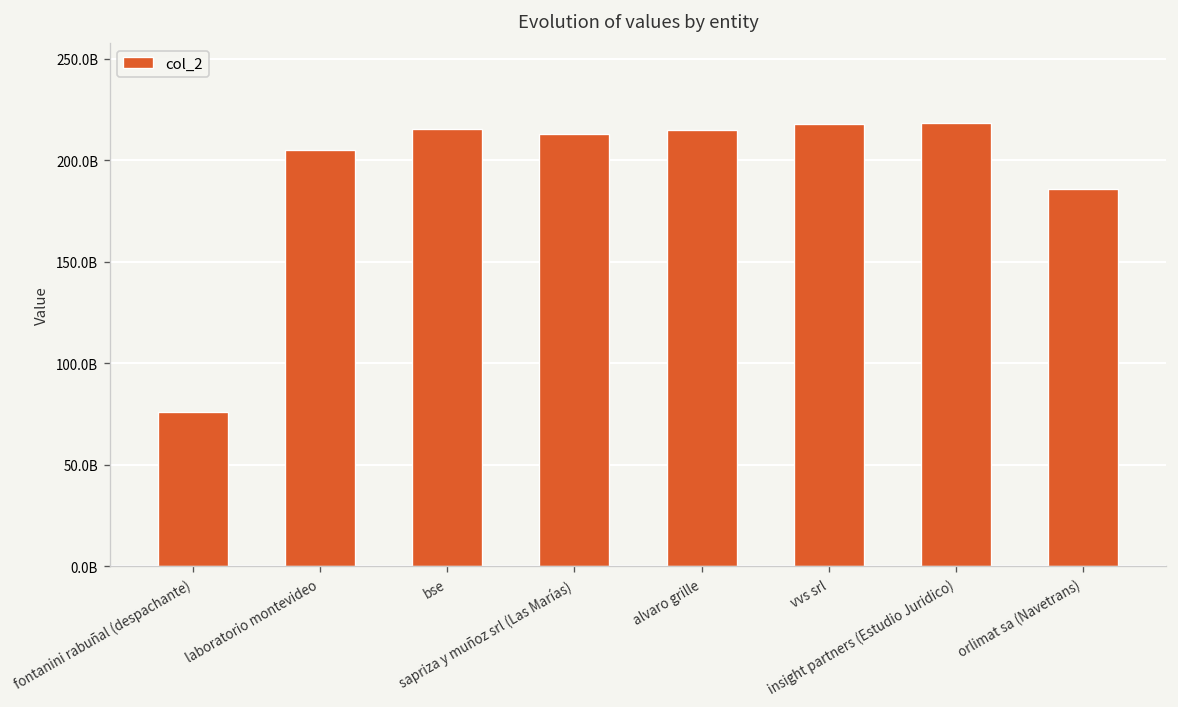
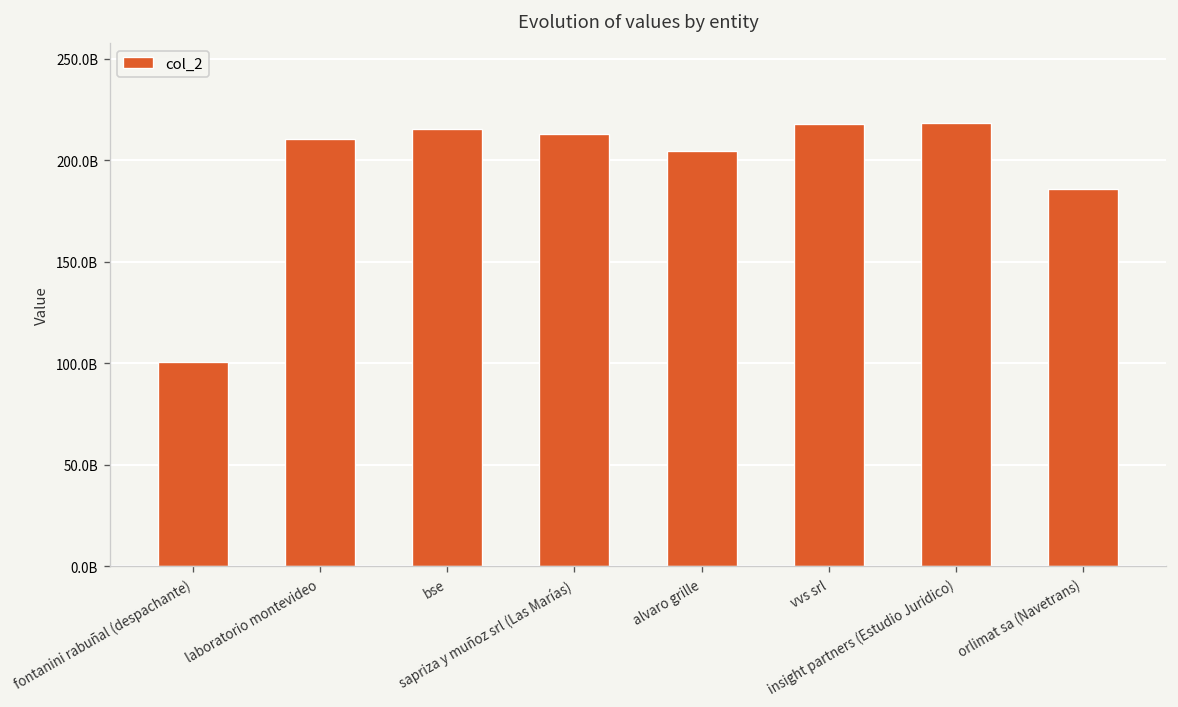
fontanini rabuñal (despachante): 76000000000 -> 100000000000
laboratorio montevideo: 205000000000 -> 210000000000
alvaro grille: 215000000000 -> 204000000000
